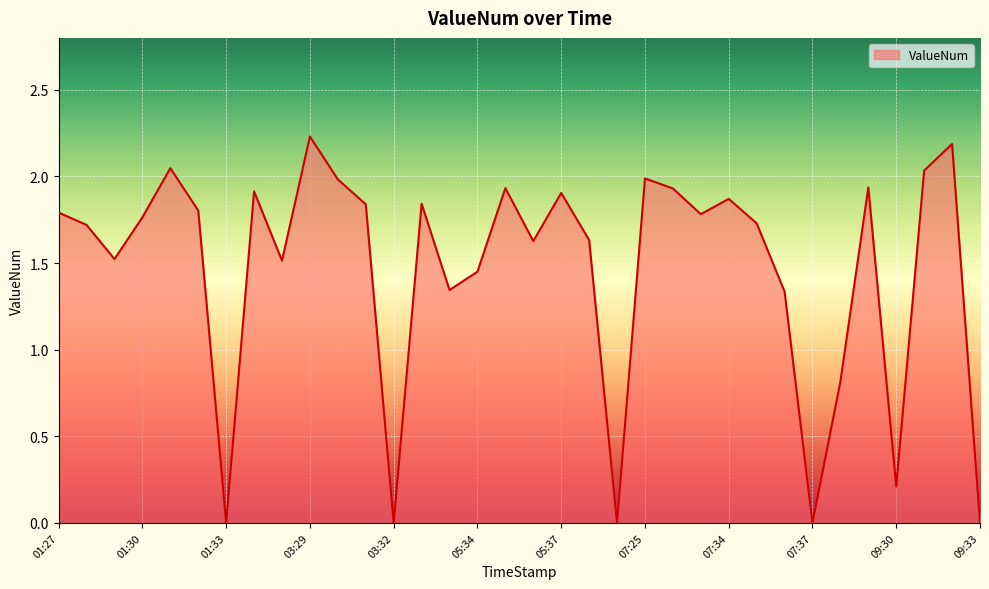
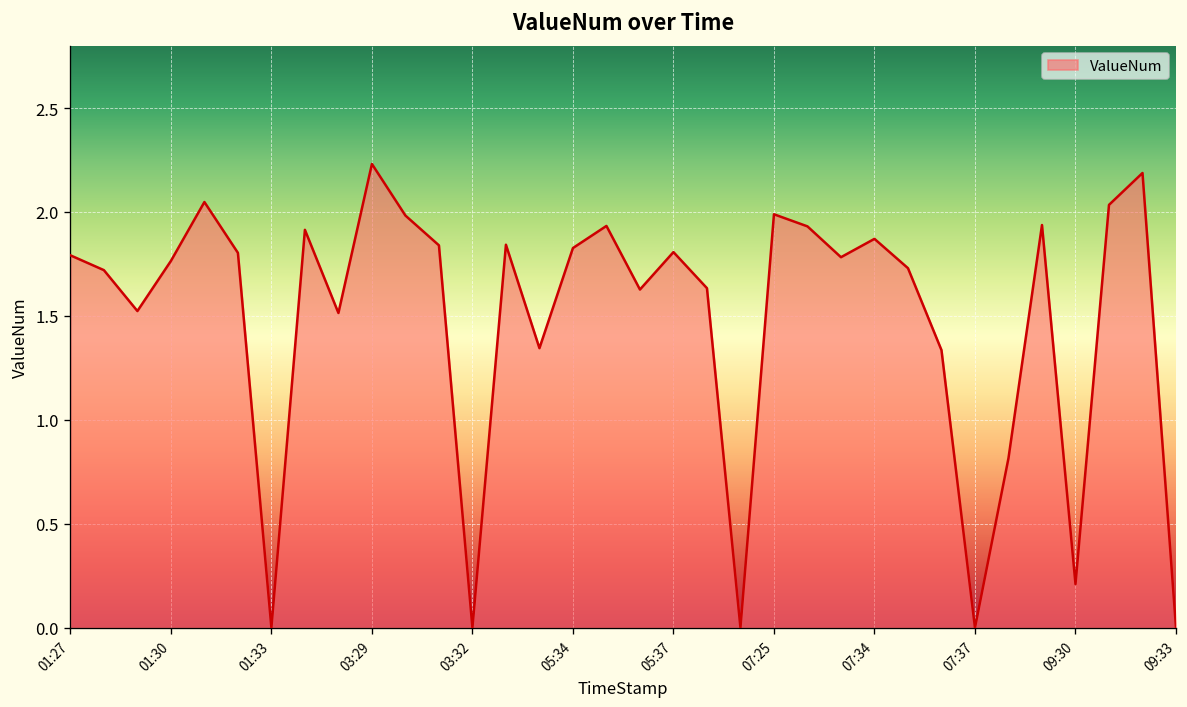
05:34: 1.45 -> 1.83
05:37: 1.90 -> 1.81
